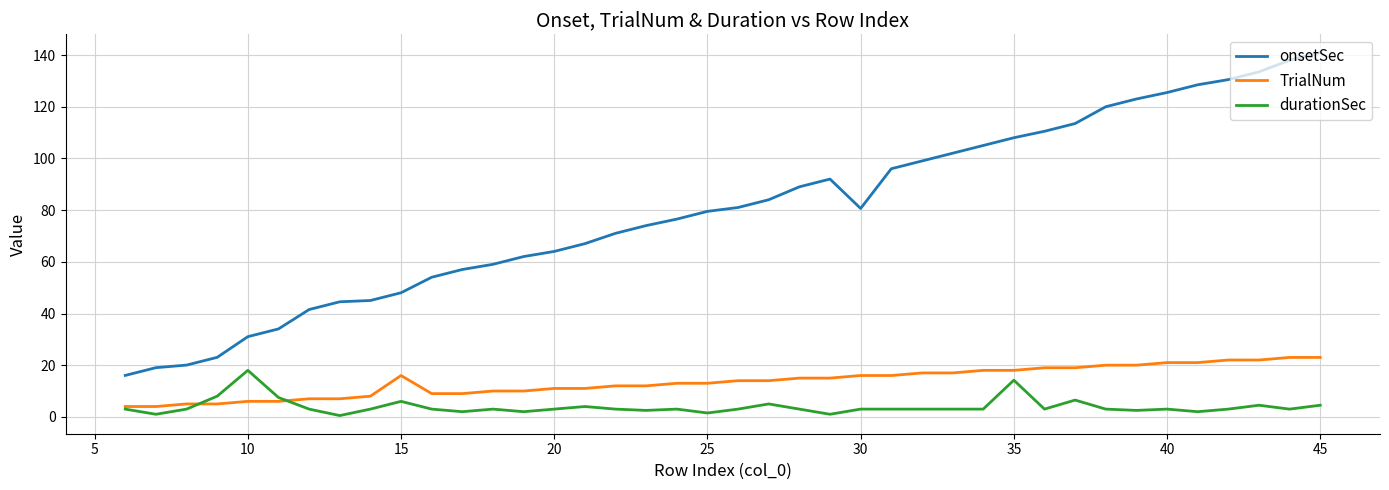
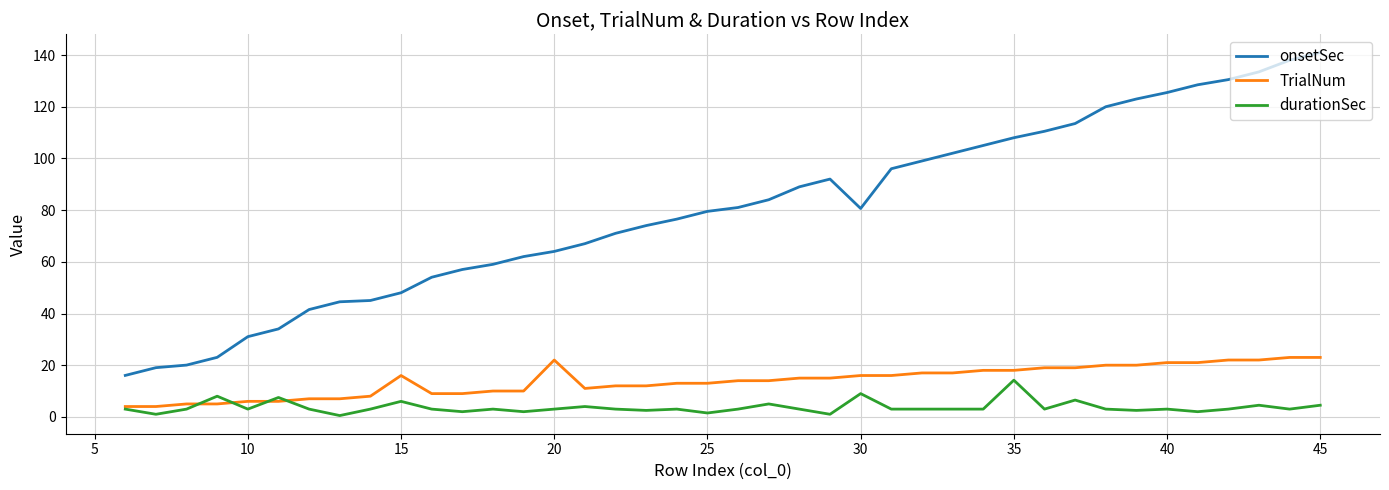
durationSec, 10: 18 -> 3
TrialNum, 20: 11 -> 22
durationSec, 30: 3 -> 9
